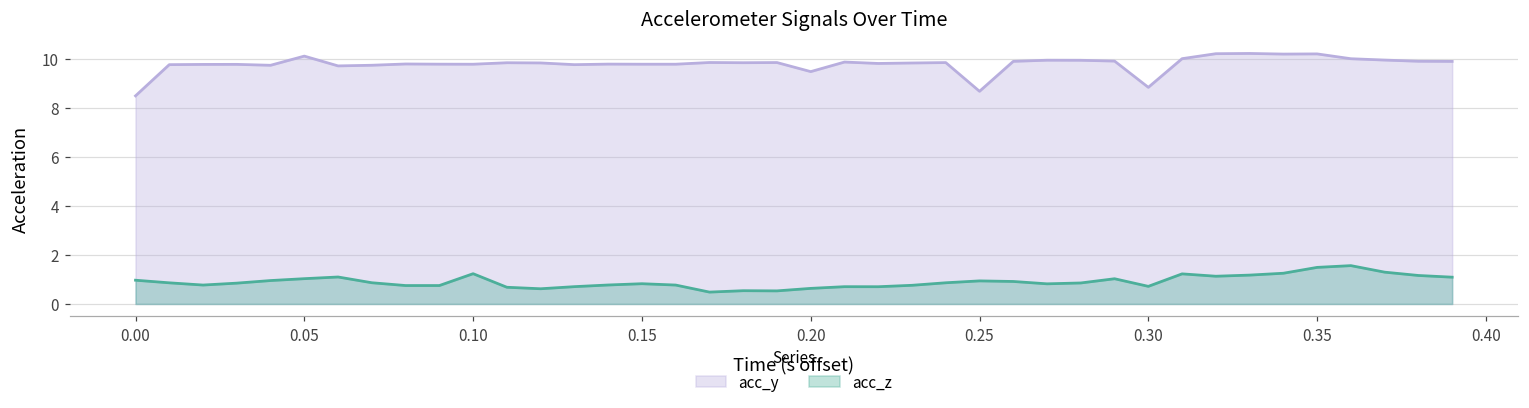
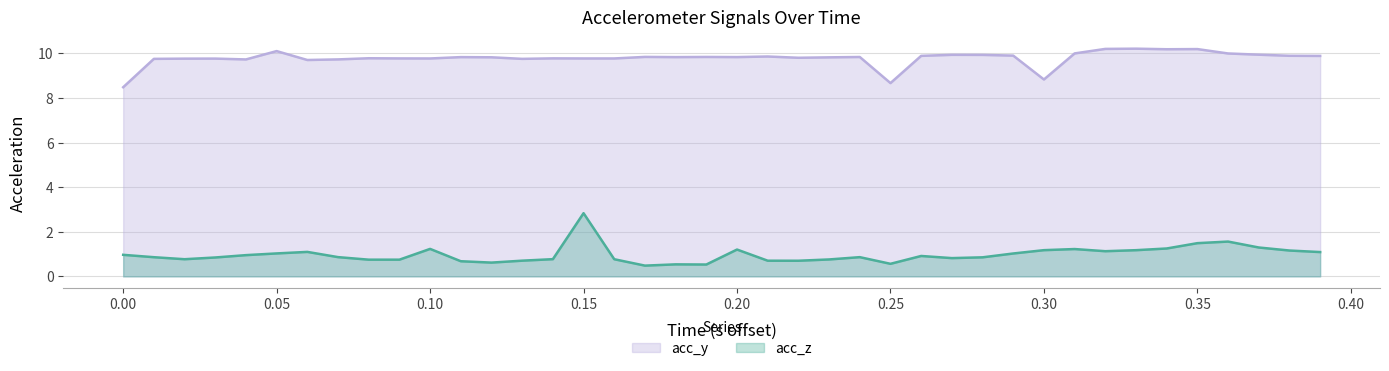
acc_z, 0.15: 0.8 -> 2.8
acc_y, 0.20: 9.5 -> 9.8
acc_z, 0.20: 0.6 -> 1.2
acc_z, 0.25: 0.9 -> 0.6
acc_z, 0.30: 0.7 -> 1.2
